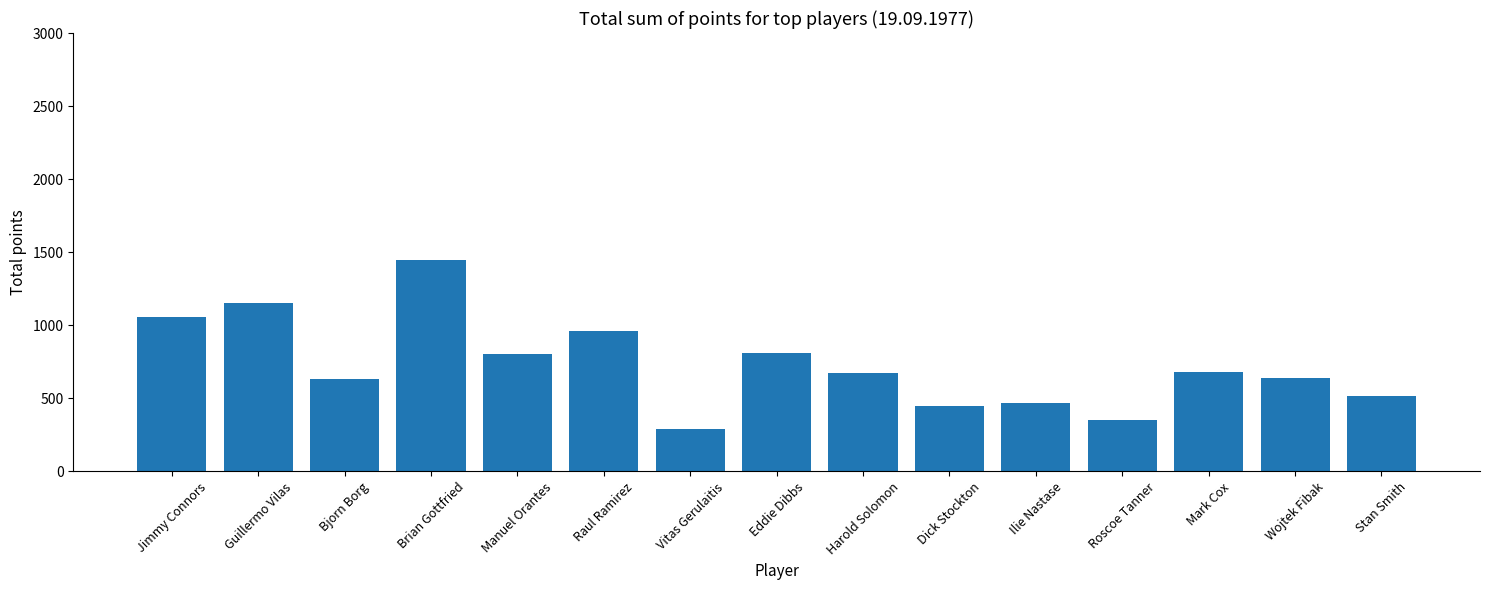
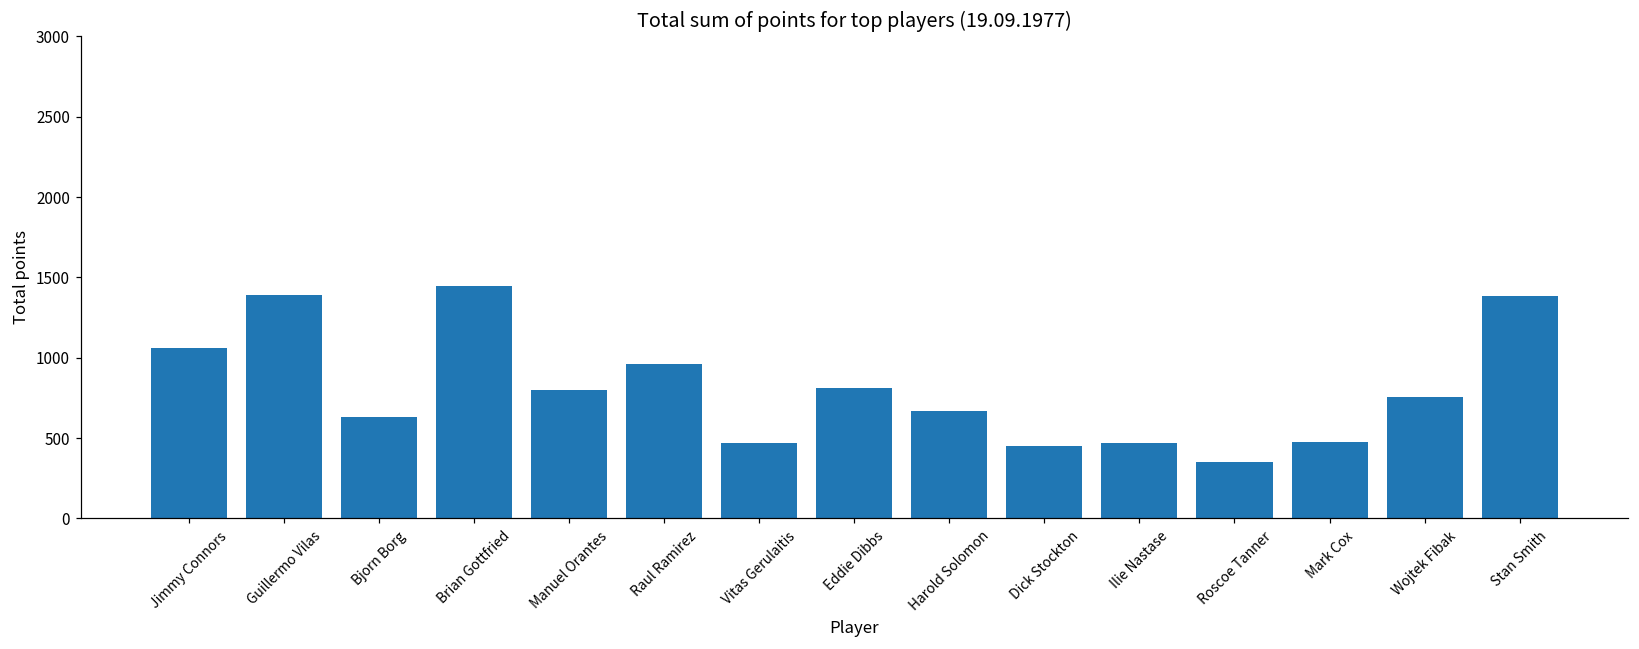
Guillermo Vilas: 1150 -> 1390
Vitas Gerulaitis: 290 -> 470
Mark Cox: 680 -> 480
Wojtek Fibak: 640 -> 760
Stan Smith: 510 -> 1380
